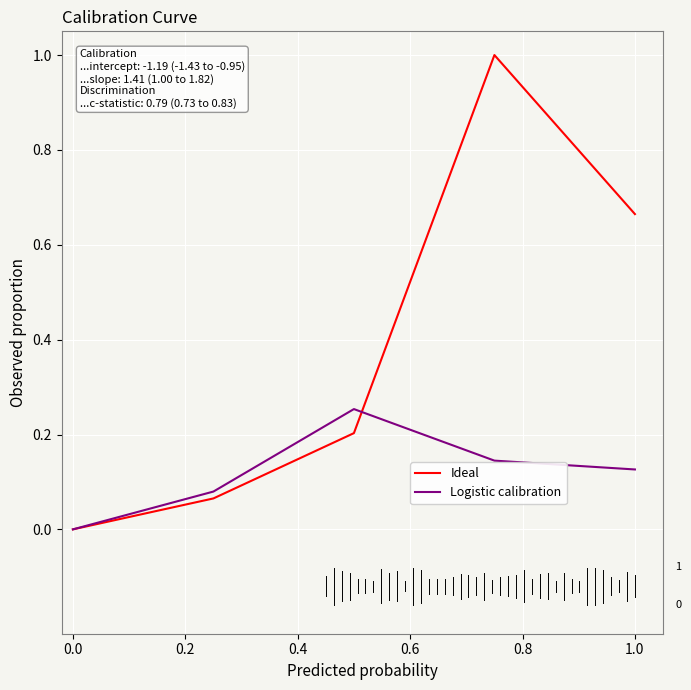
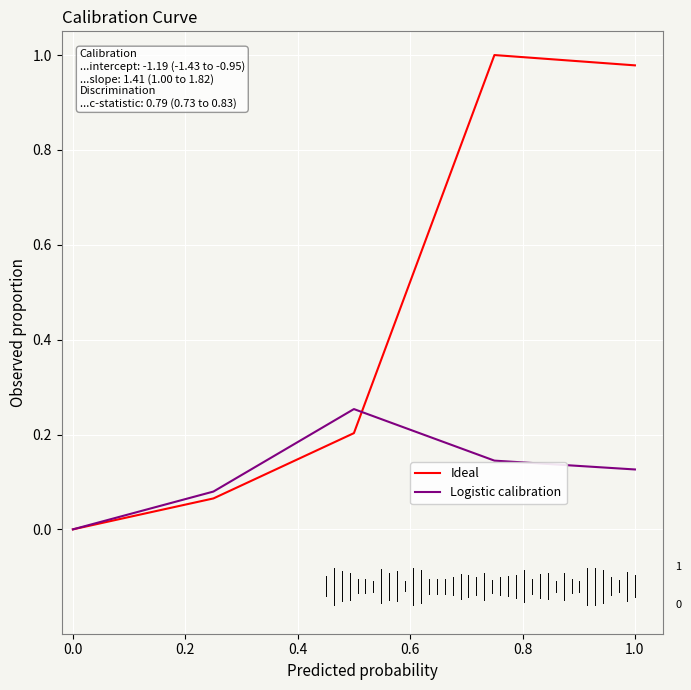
Ideal, 1.0: 0.66 -> 0.98
